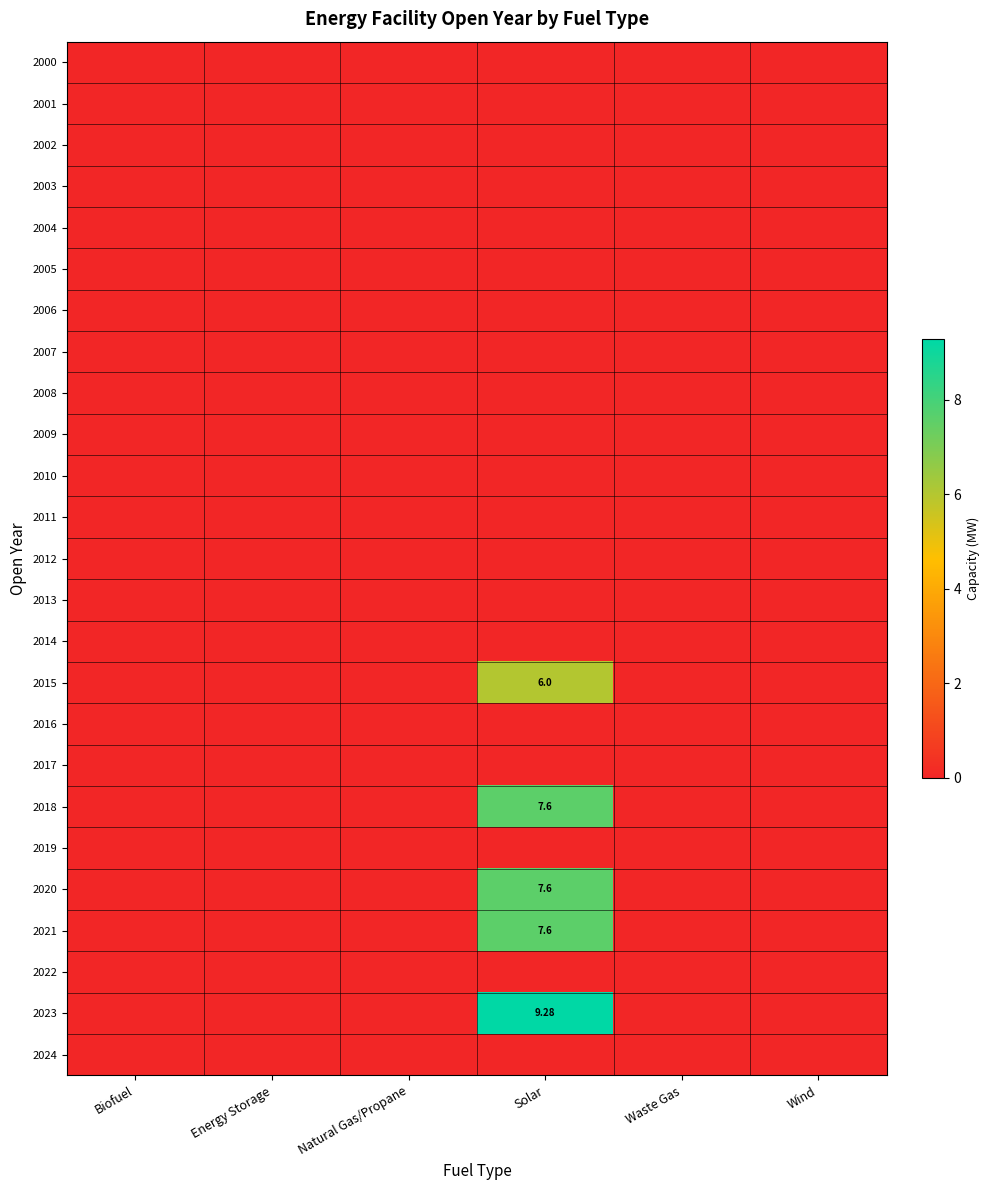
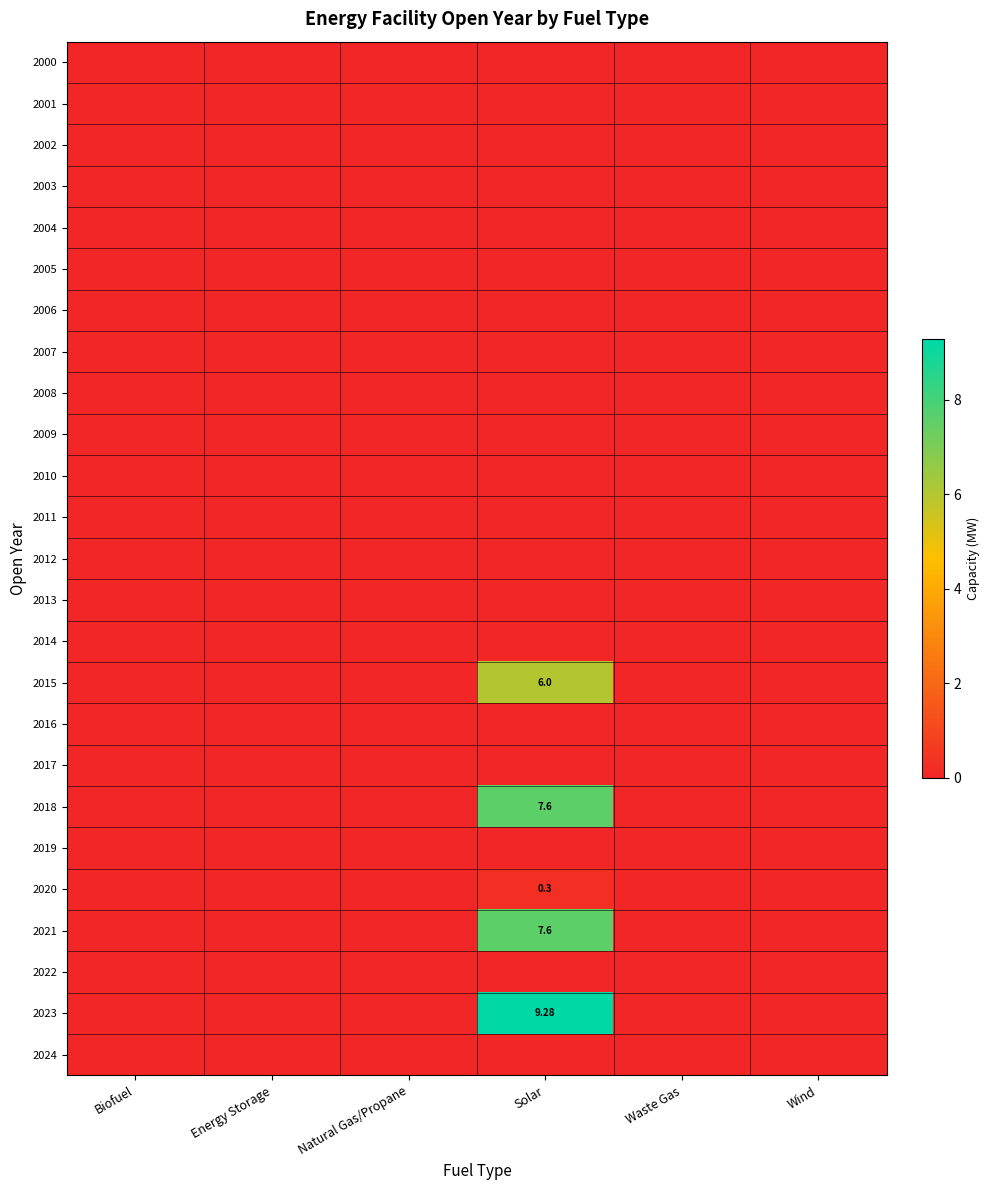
2020, Solar: 7.6 -> 0.3
